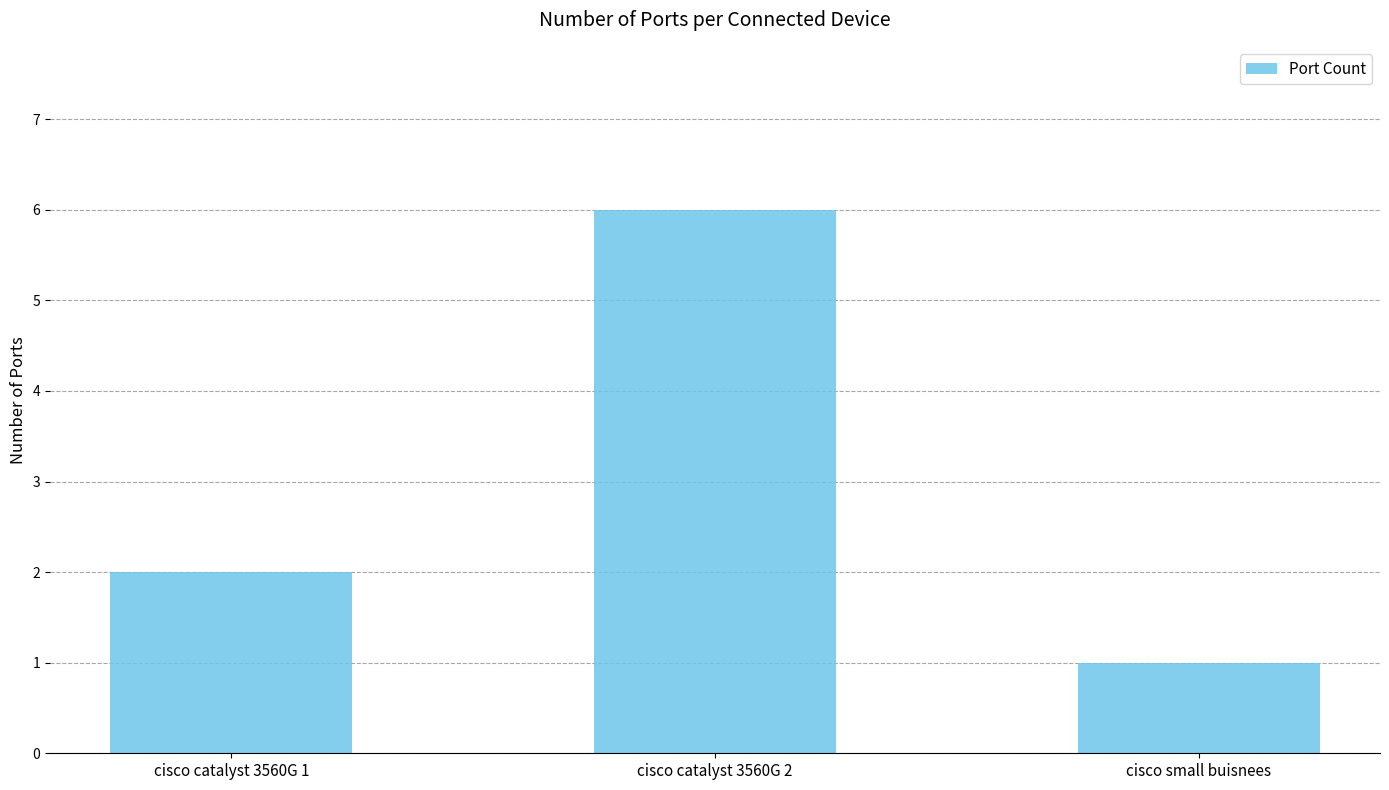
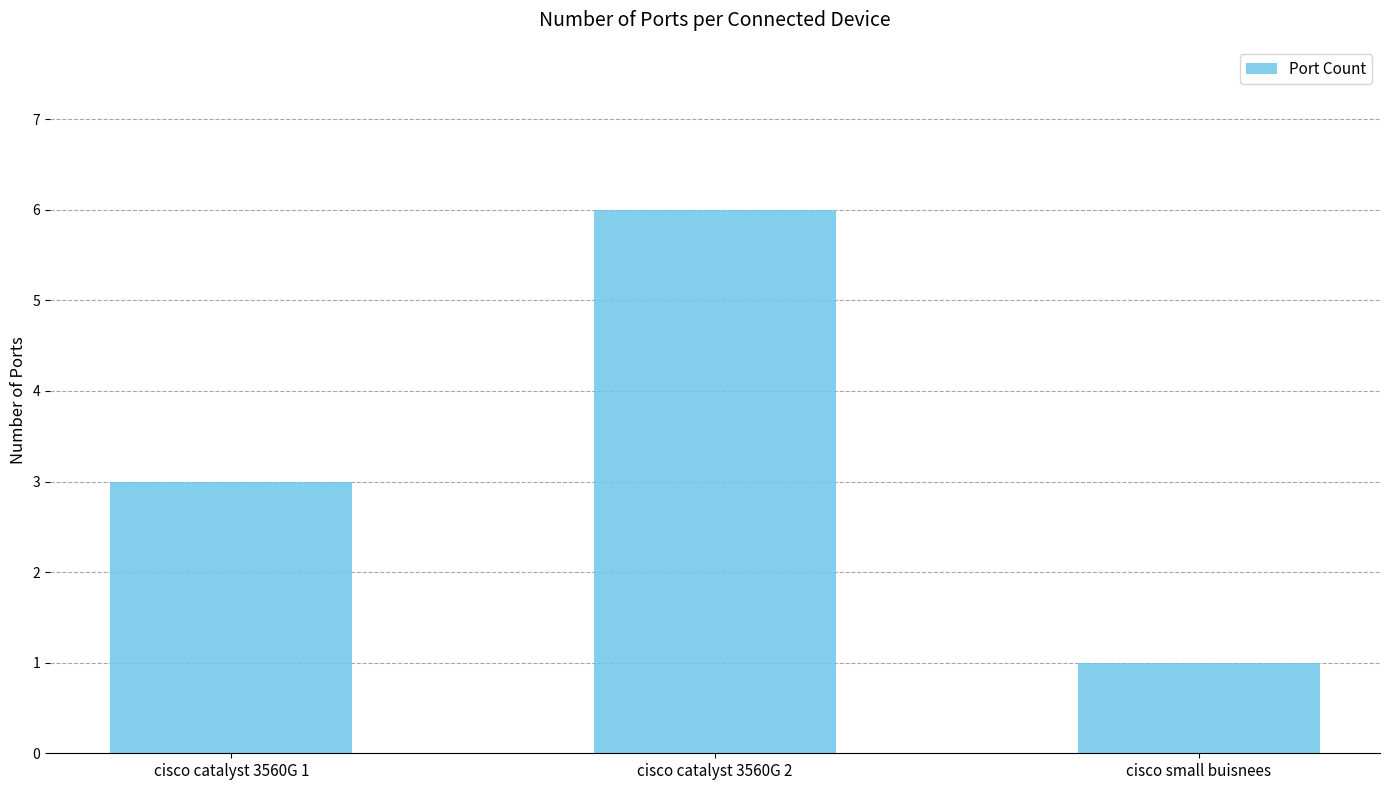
cisco catalyst 3560G 1: 2 -> 3
